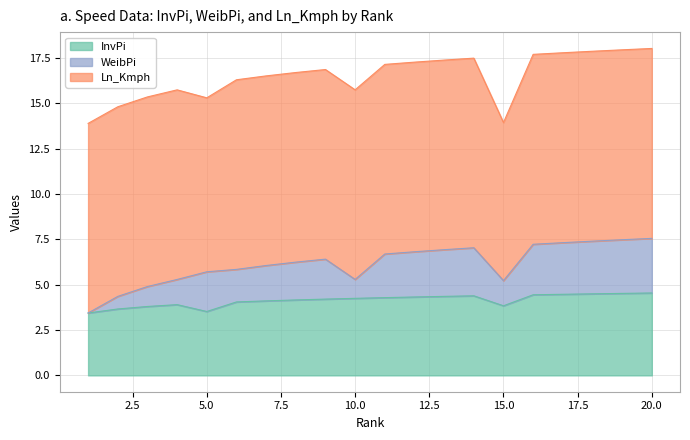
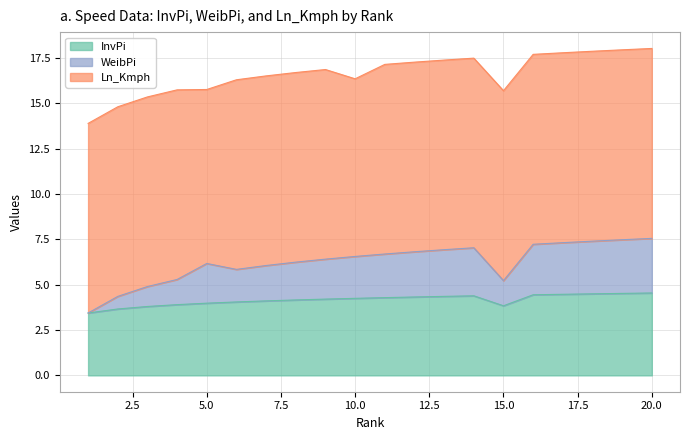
InvPi, 5.0: 3.5 -> 4.0
WeibPi, 10.0: 1.0 -> 2.3
Ln_Kmph, 10.0: 10.5 -> 9.8
Ln_Kmph, 15.0: 8.7 -> 10.5
